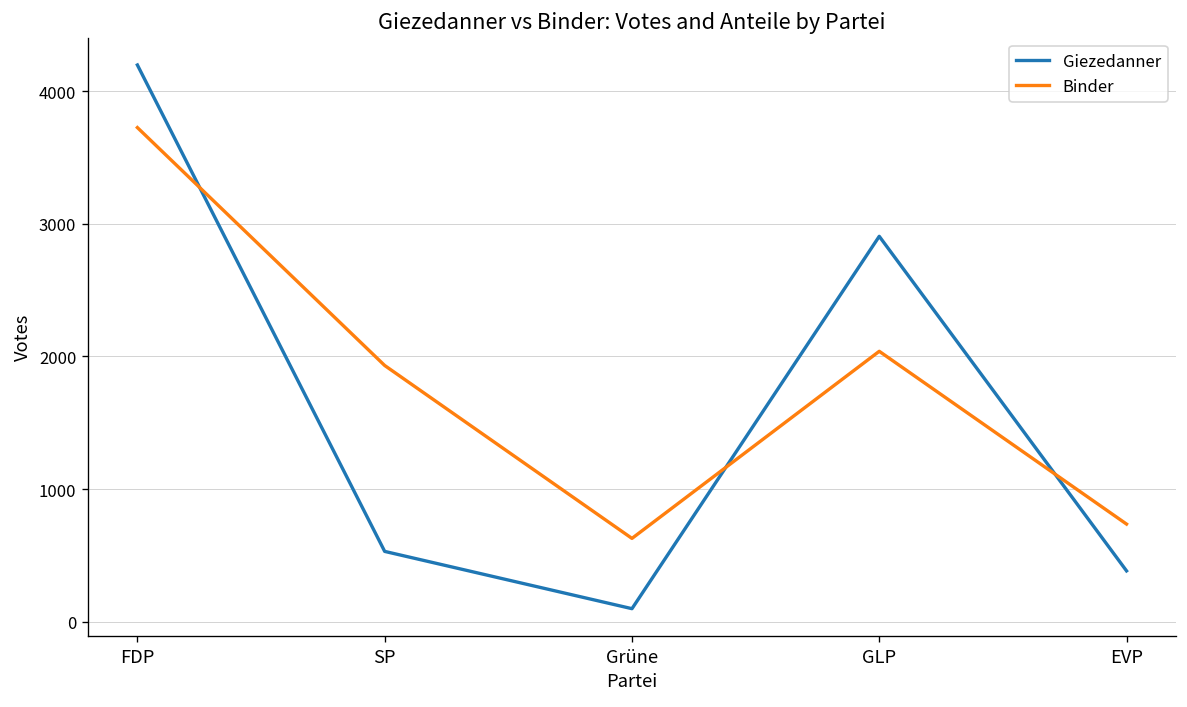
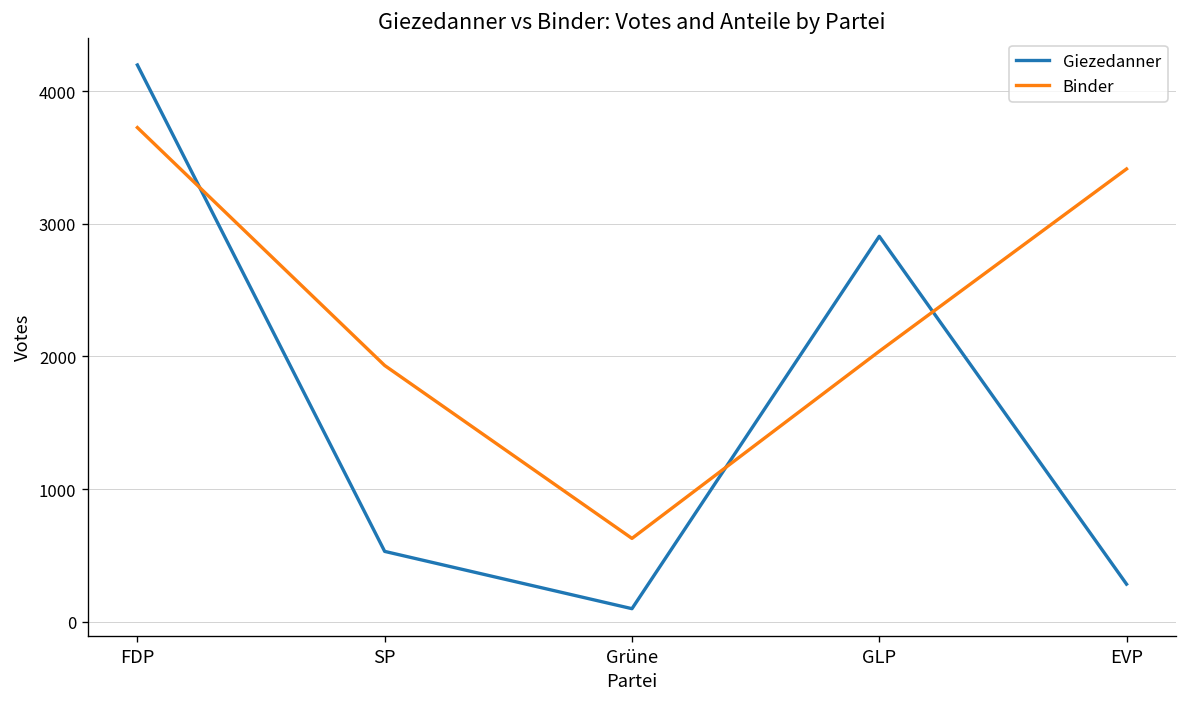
Giezedanner, EVP: 380 -> 280
Binder, EVP: 740 -> 3410
